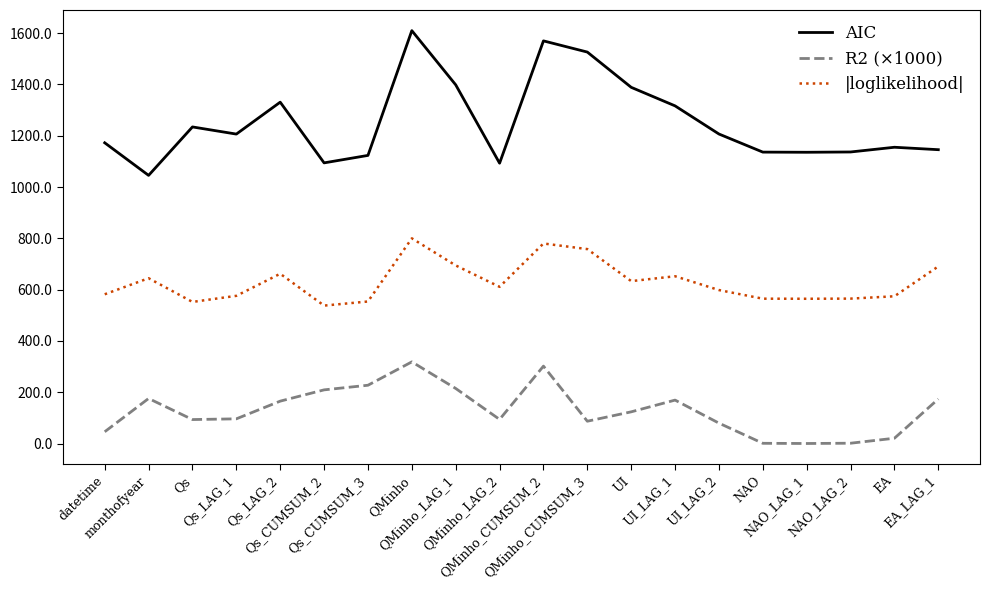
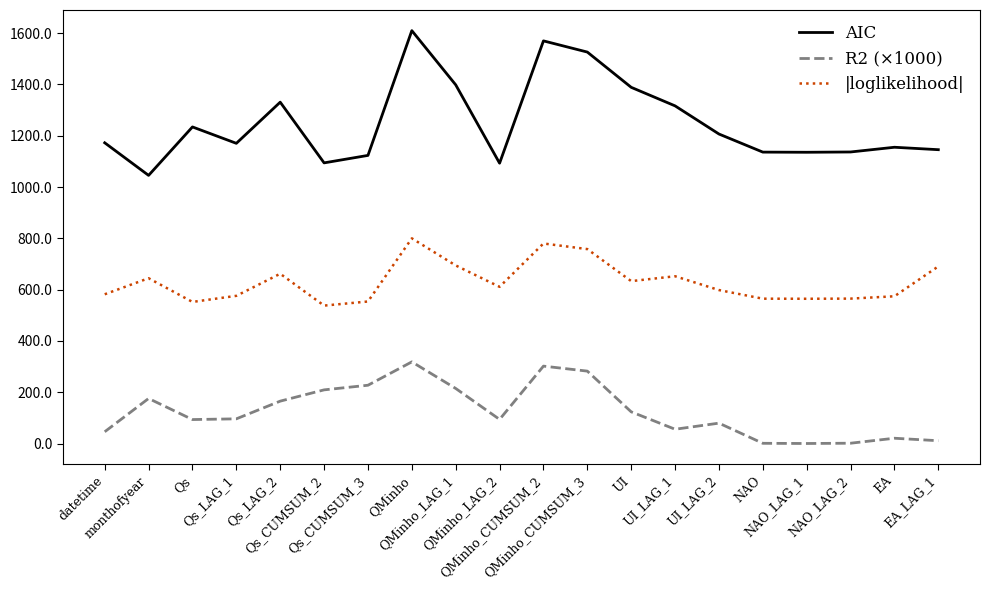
AIC, Qs_LAG_1: 1210 -> 1170
R2 (×1000), QMinho_CUMSUM_3: 90 -> 280
R2 (×1000), UI_LAG_1: 170 -> 60
R2 (×1000), EA_LAG_1: 170 -> 10
